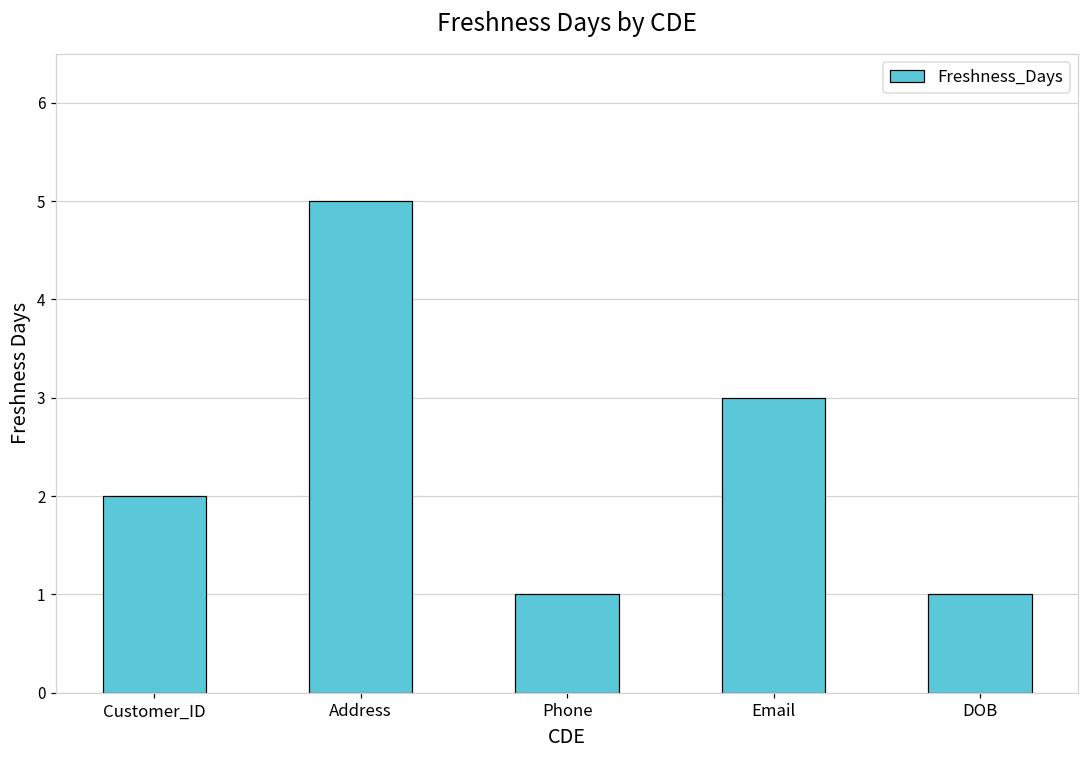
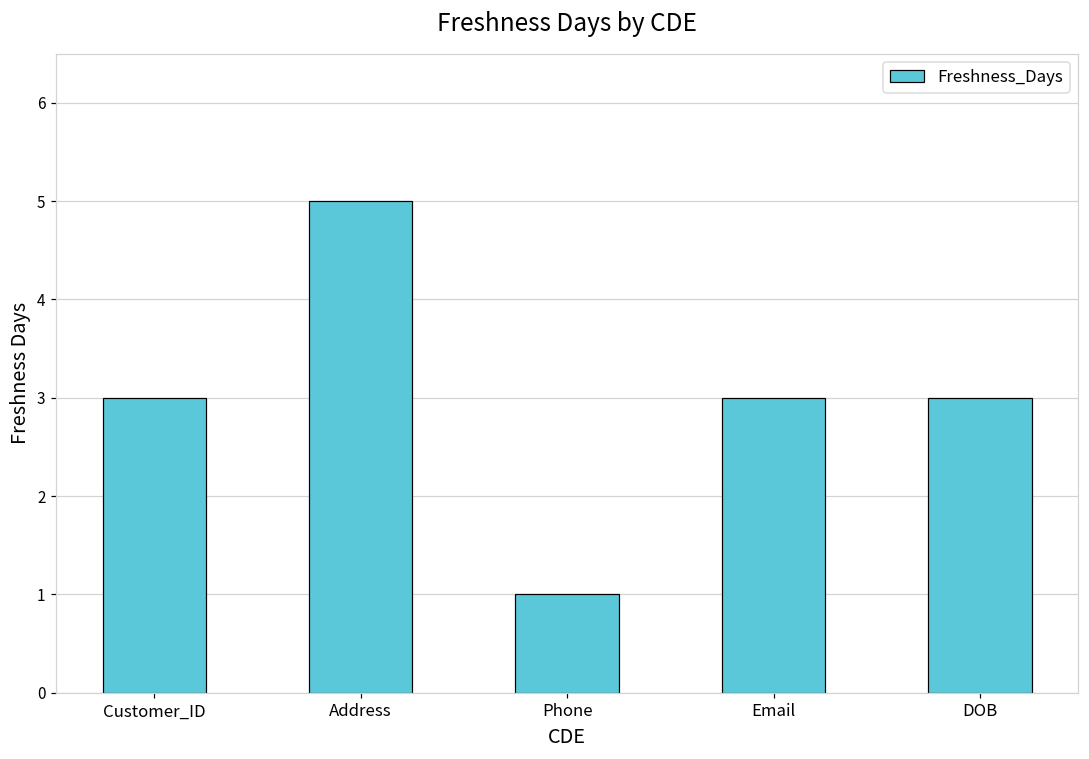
Customer_ID: 2 -> 3
DOB: 1 -> 3
